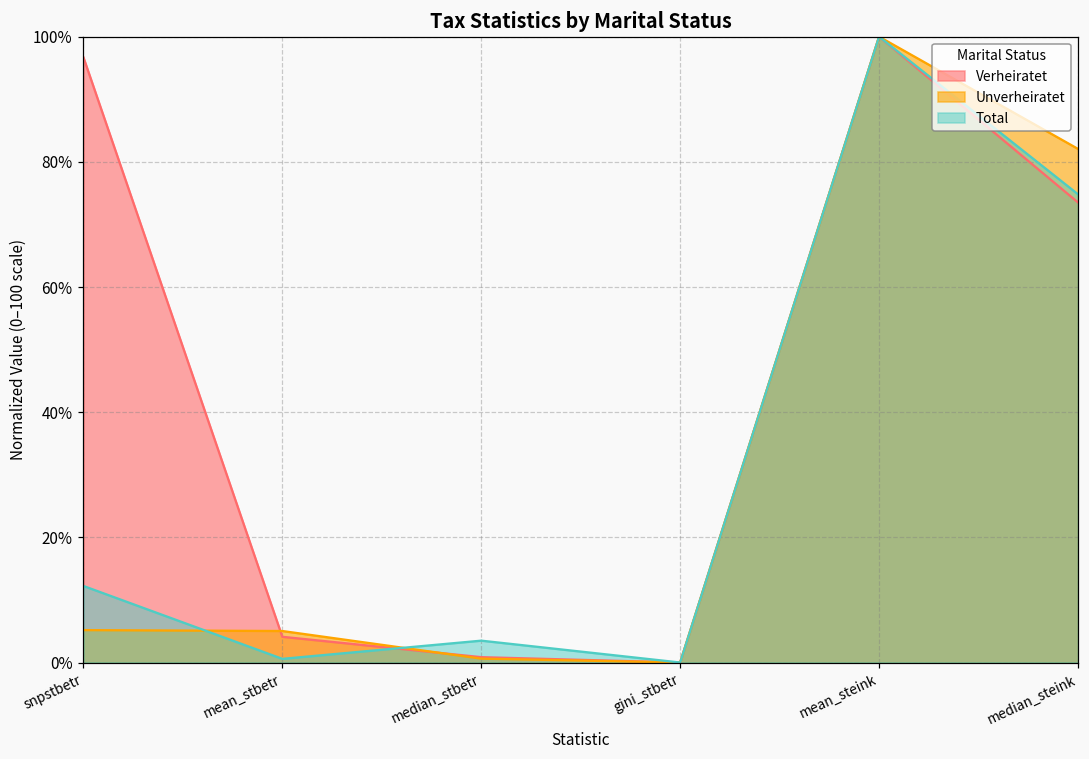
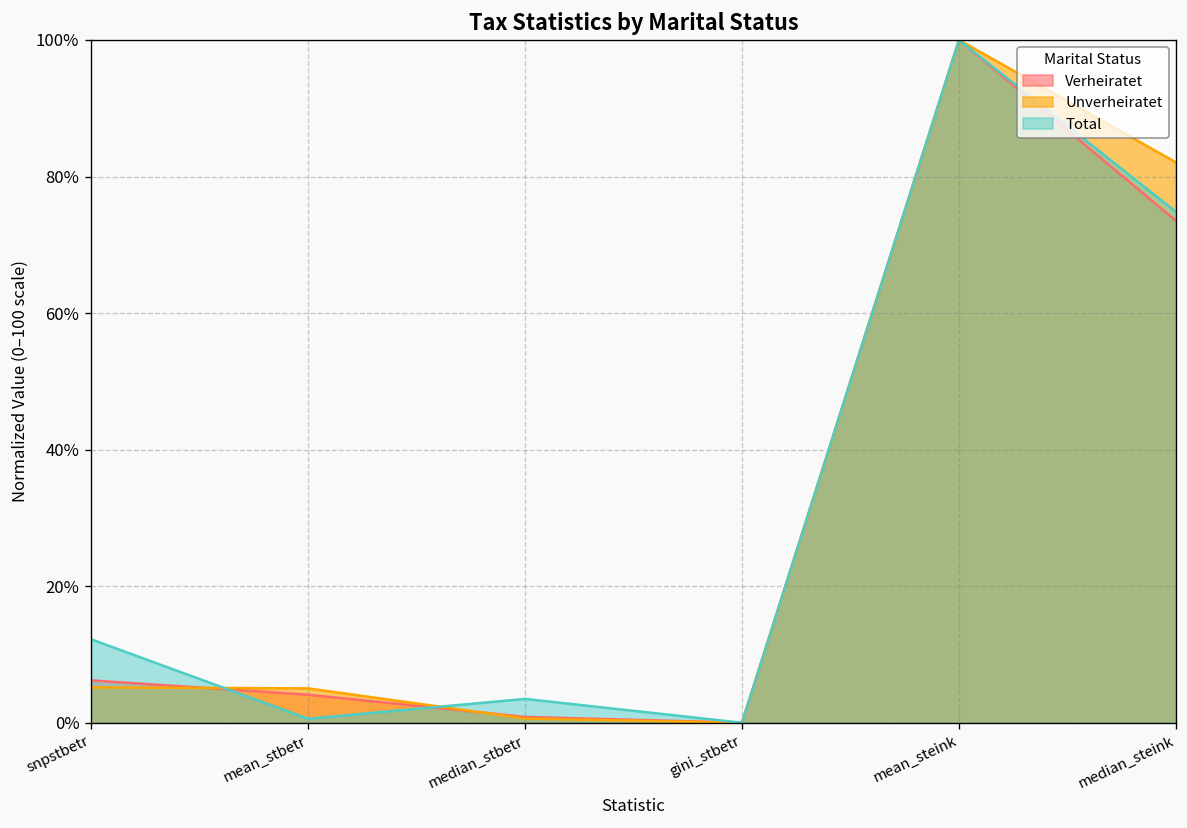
Verheiratet, snpstbetr: 97% -> 6%
